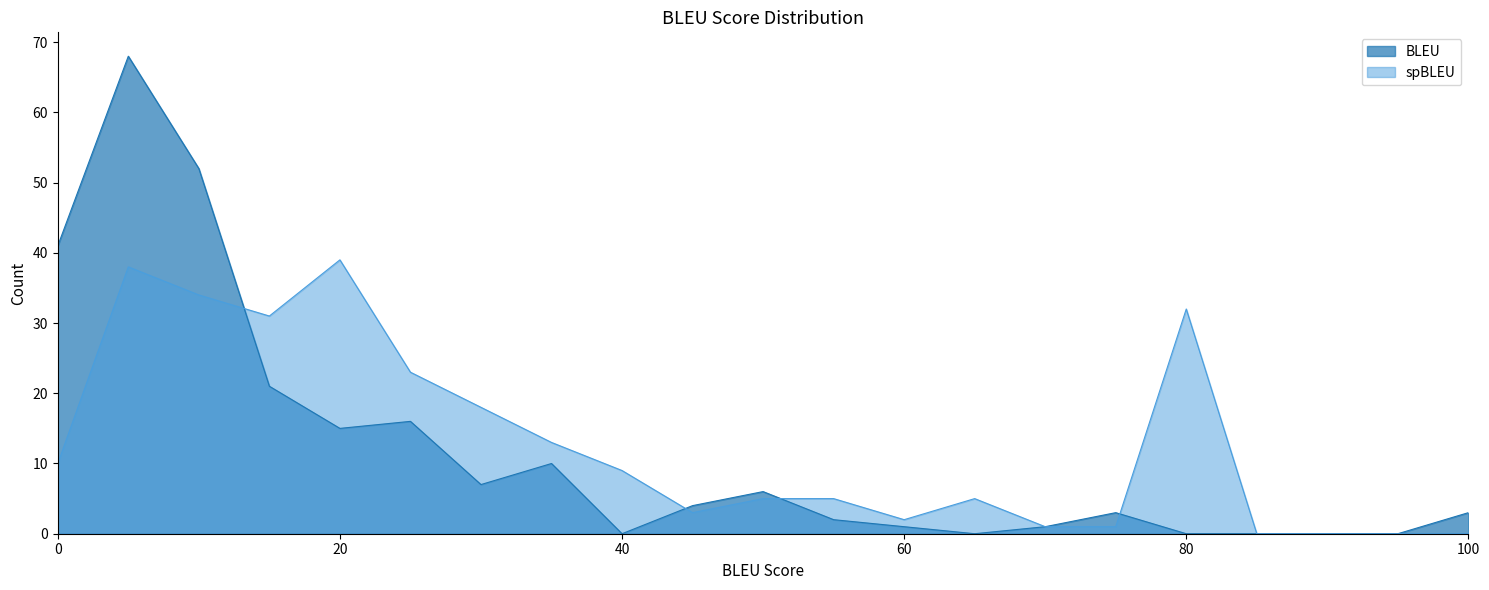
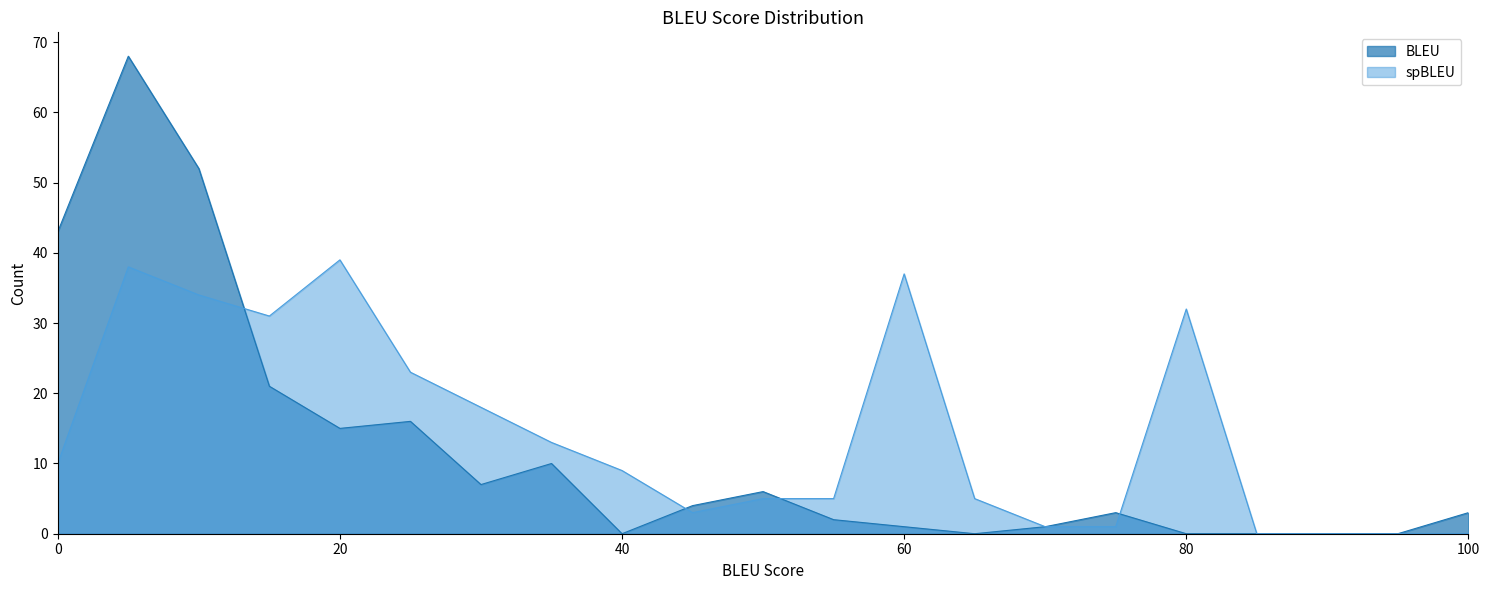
BLEU, 0: 41 -> 43
spBLEU, 60: 2 -> 37
